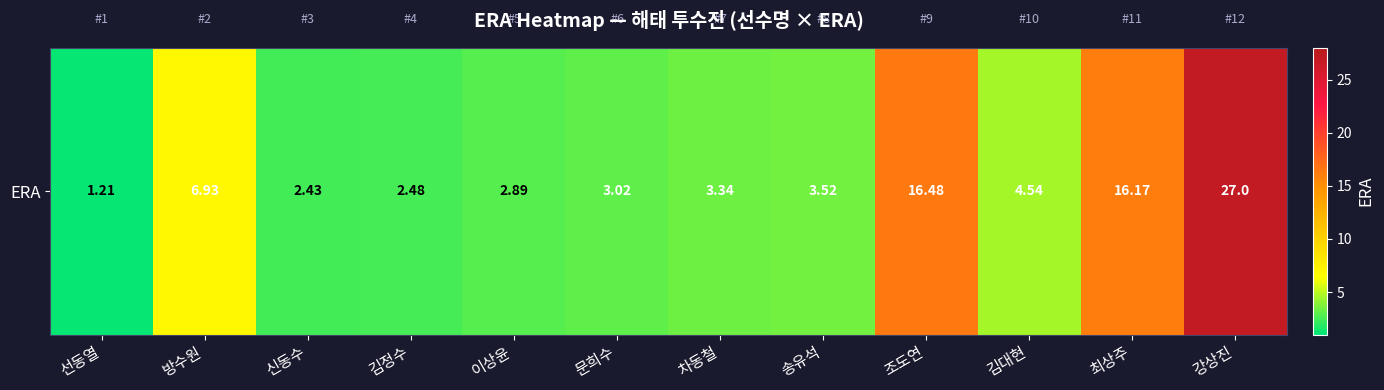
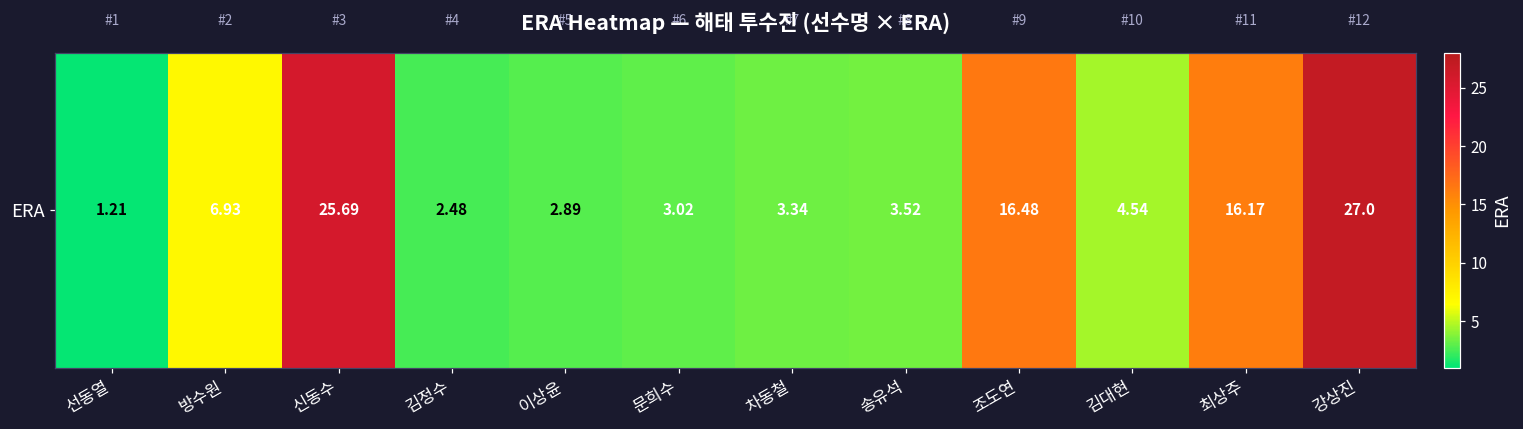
ERA, 신동수: 2.43 -> 25.69
